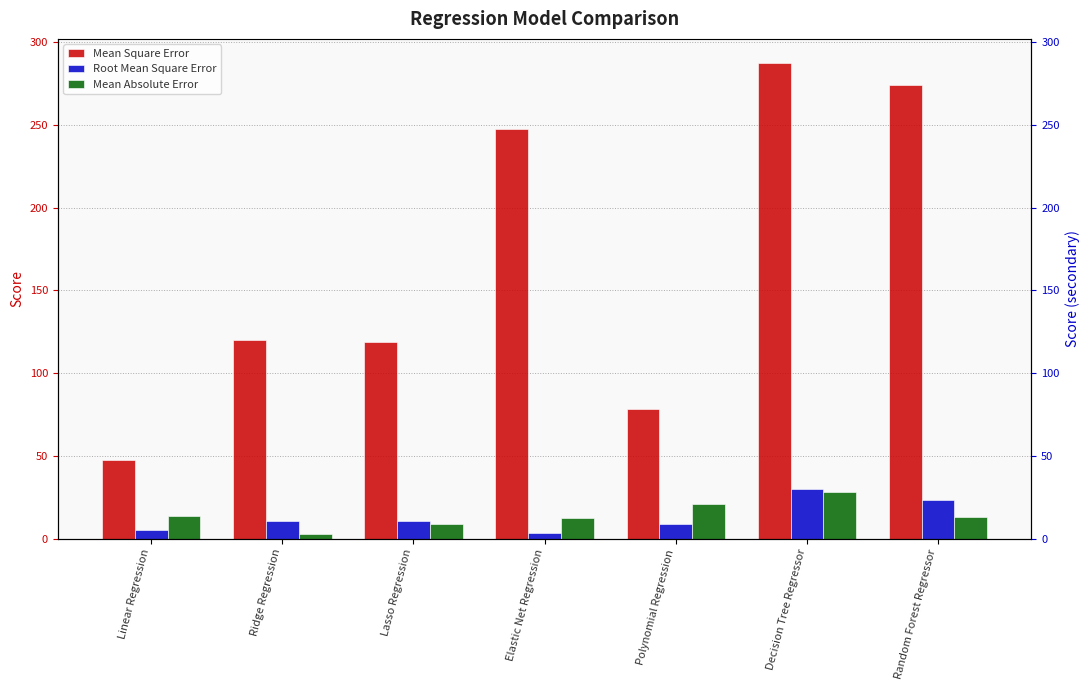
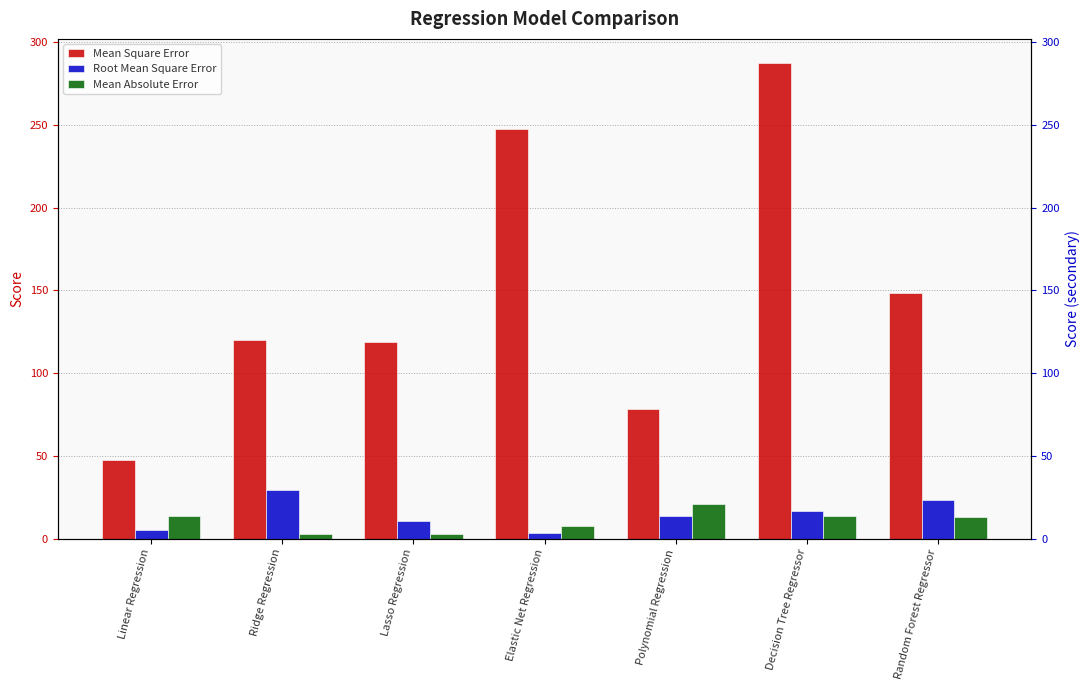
Root Mean Square Error, Ridge Regression: 11 -> 29
Mean Absolute Error, Lasso Regression: 9 -> 3
Mean Absolute Error, Elastic Net Regression: 12 -> 7
Root Mean Square Error, Polynomial Regression: 9 -> 14
Root Mean Square Error, Decision Tree Regressor: 30 -> 17
Mean Absolute Error, Decision Tree Regressor: 28 -> 13
Mean Square Error, Random Forest Regressor: 274 -> 148
